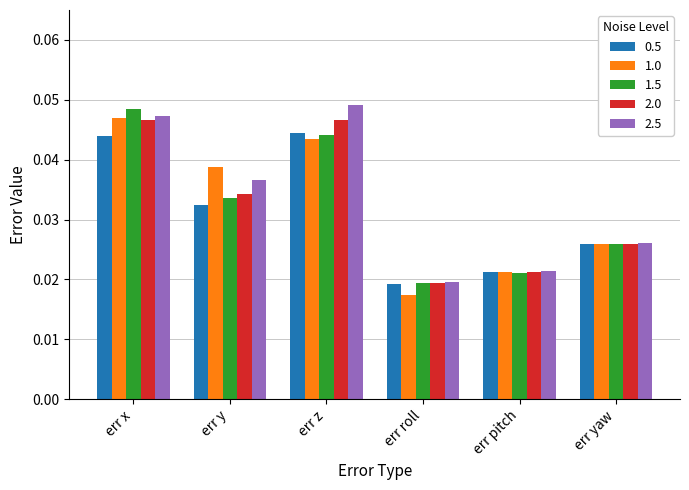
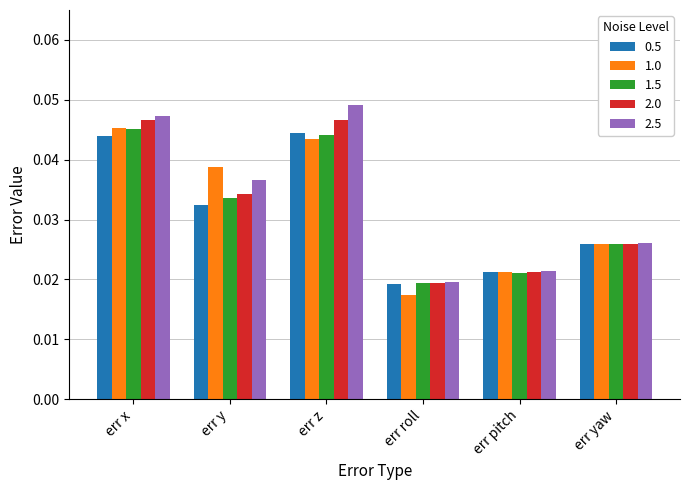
1.0, err x: 0.047 -> 0.045
1.5, err x: 0.048 -> 0.045
